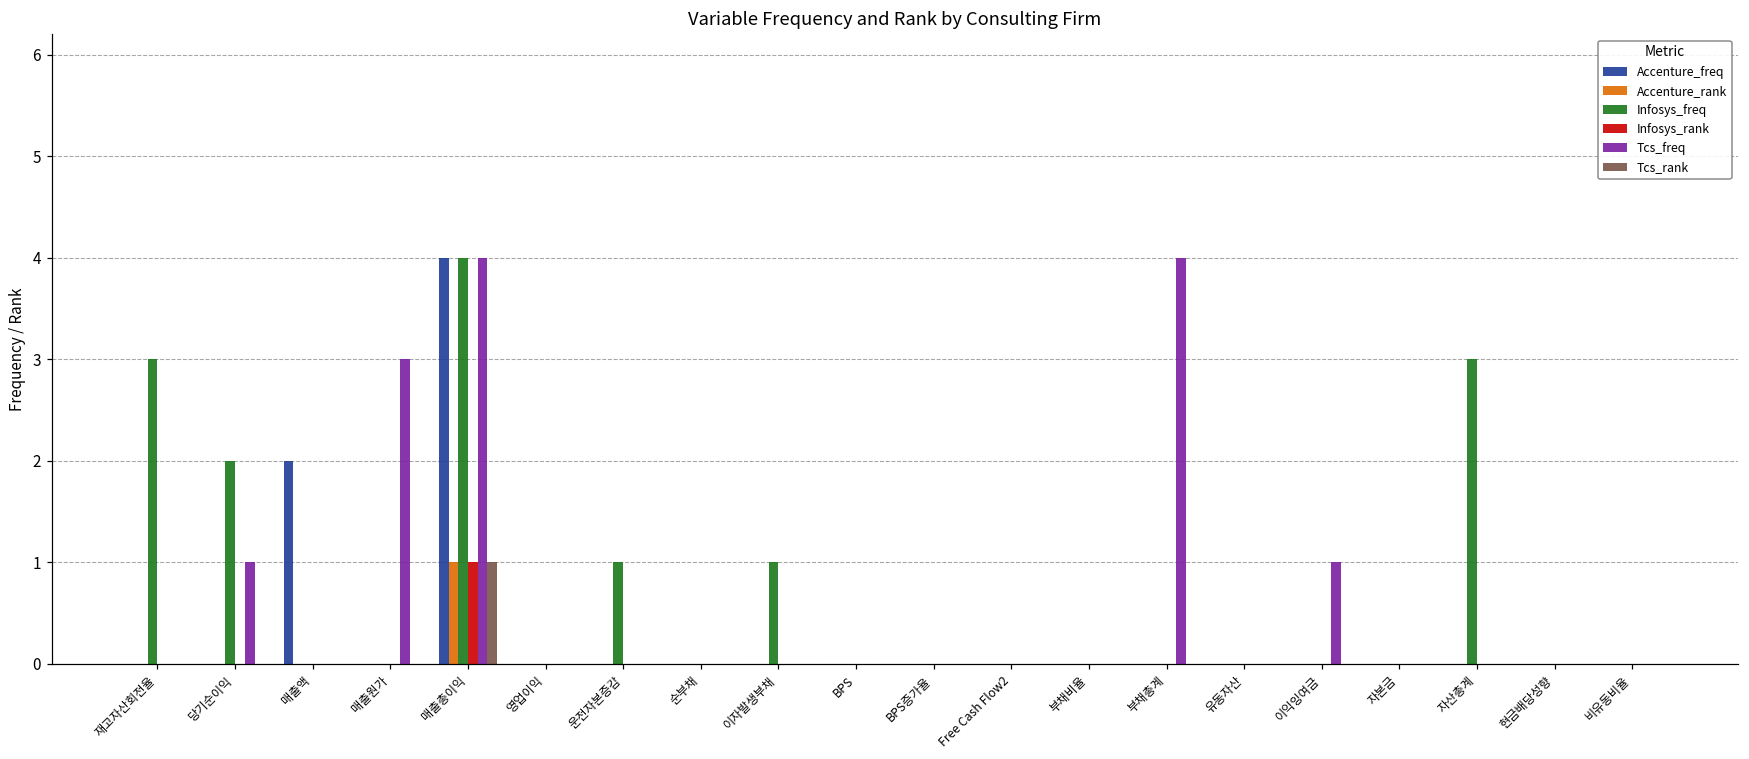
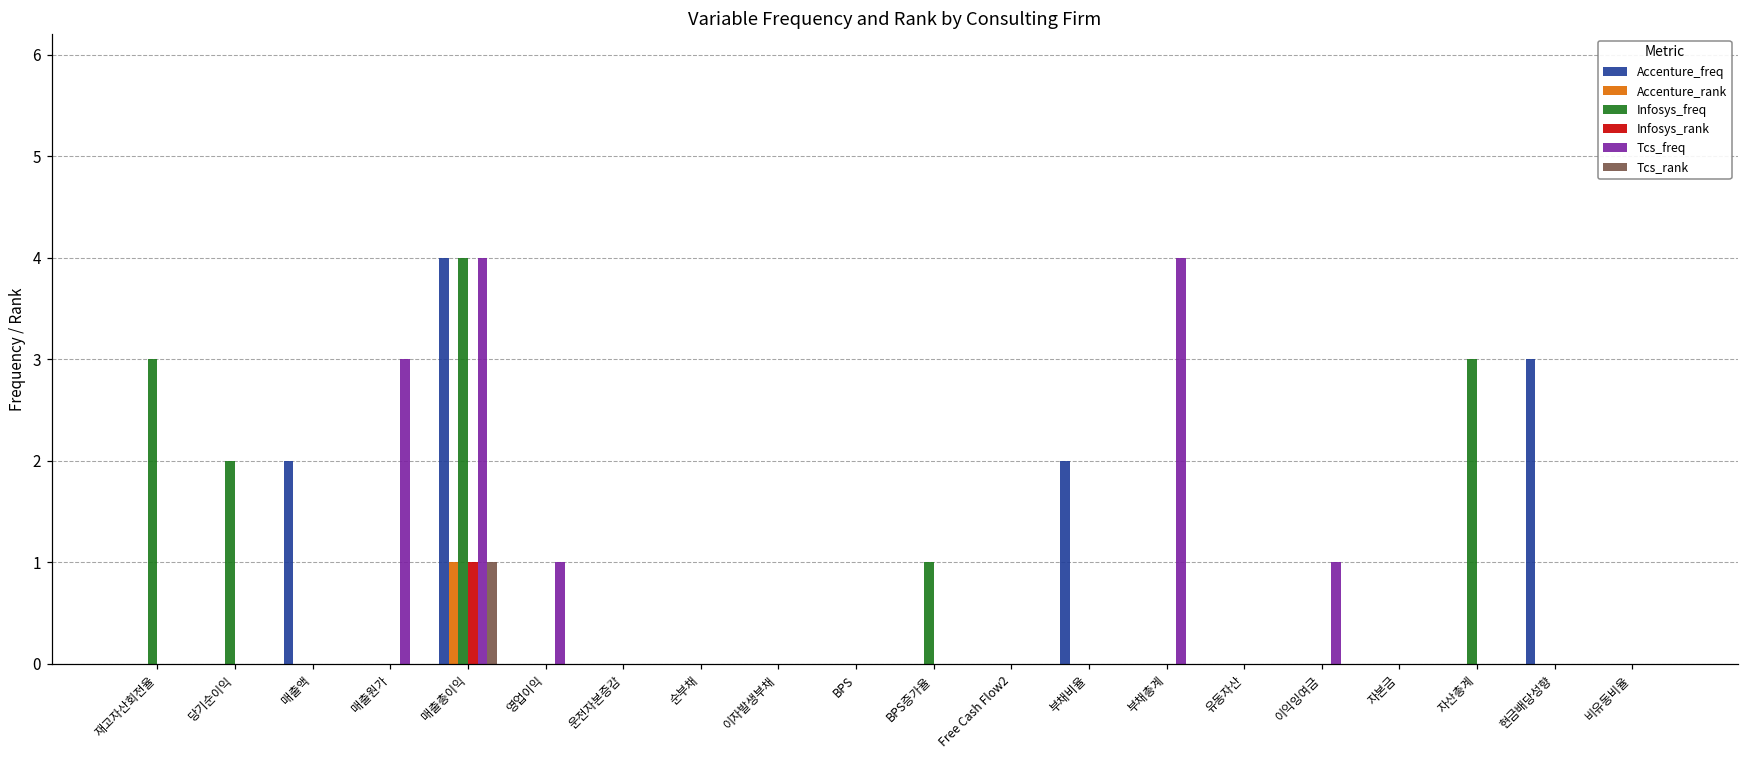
Tcs_freq, 당기순이익: 1 -> 0
Tcs_freq, 영업이익: 0 -> 1
Infosys_freq, 운전자본증감: 1 -> 0
Infosys_freq, 이자발생부채: 1 -> 0
Infosys_freq, BPS증가율: 0 -> 1
Accenture_freq, 부채비율: 0 -> 2
Accenture_freq, 현금배당성향: 0 -> 3
